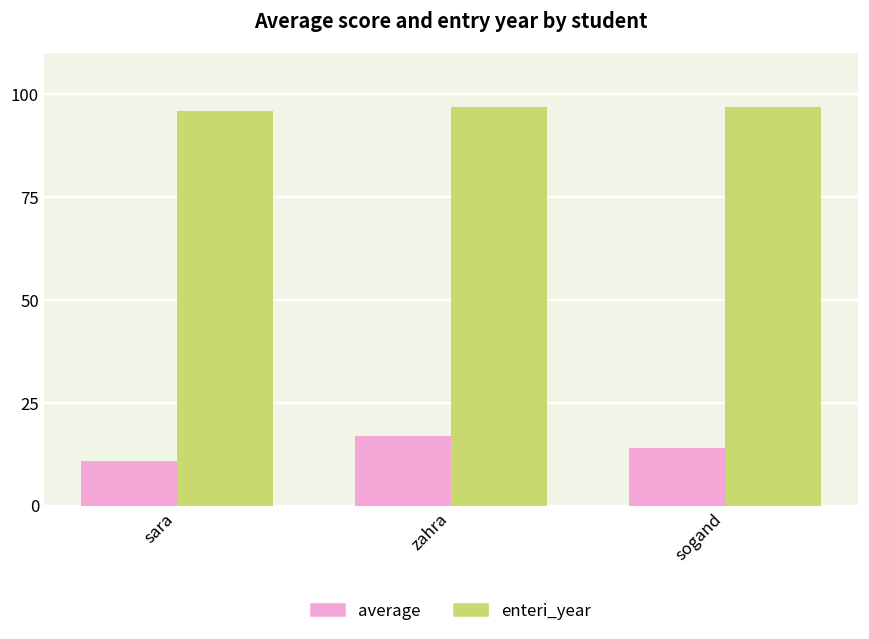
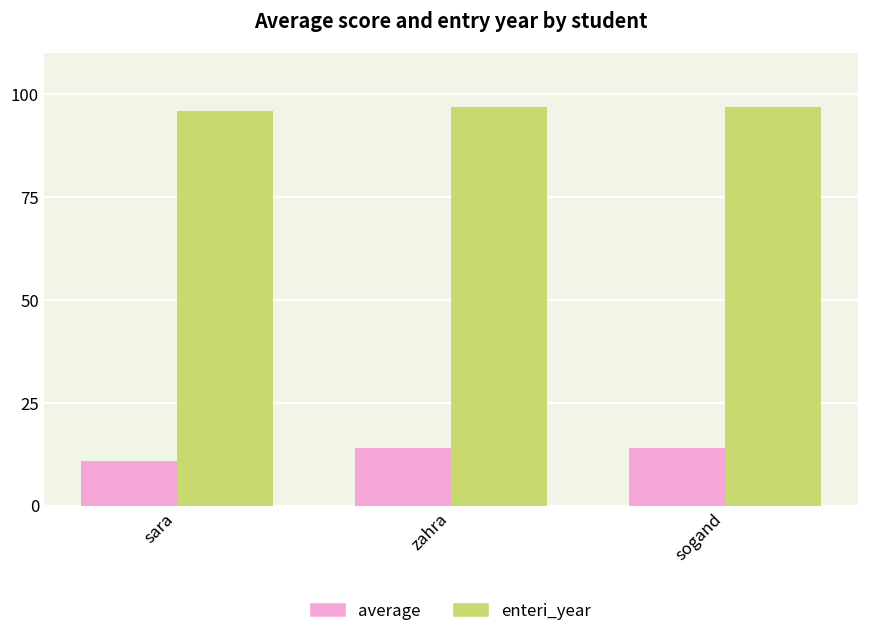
average, zahra: 17 -> 14
